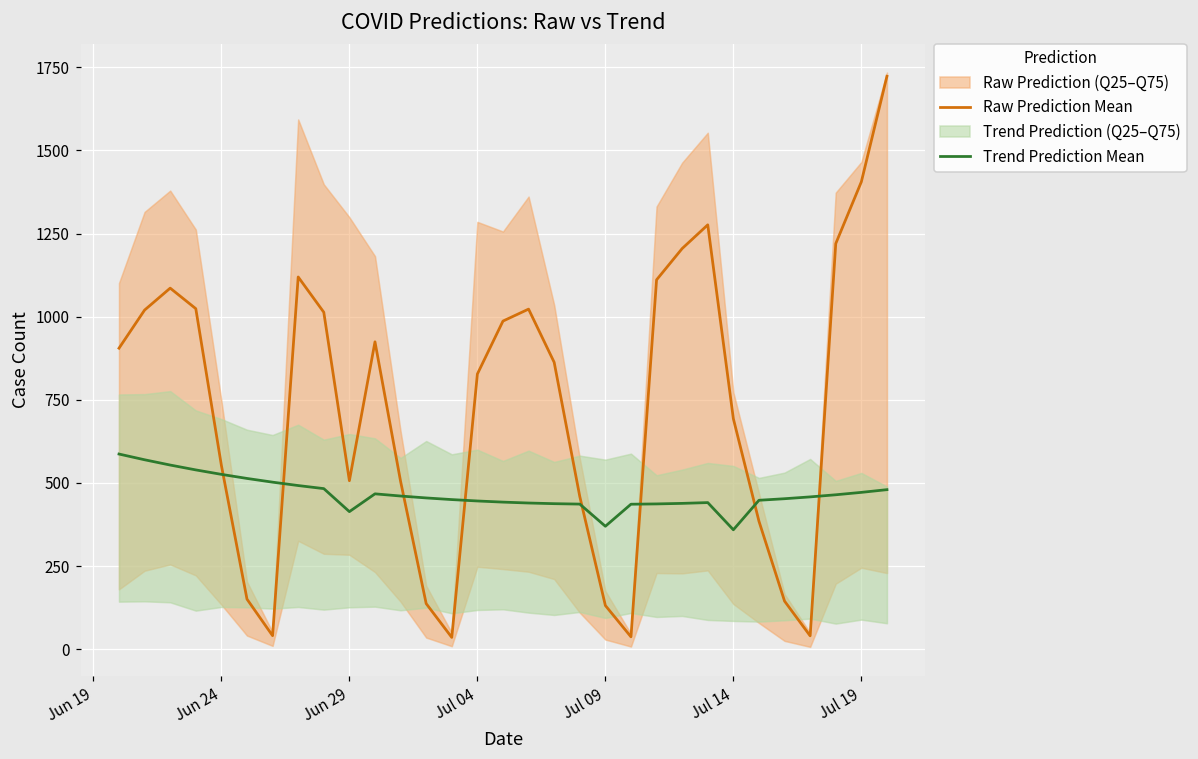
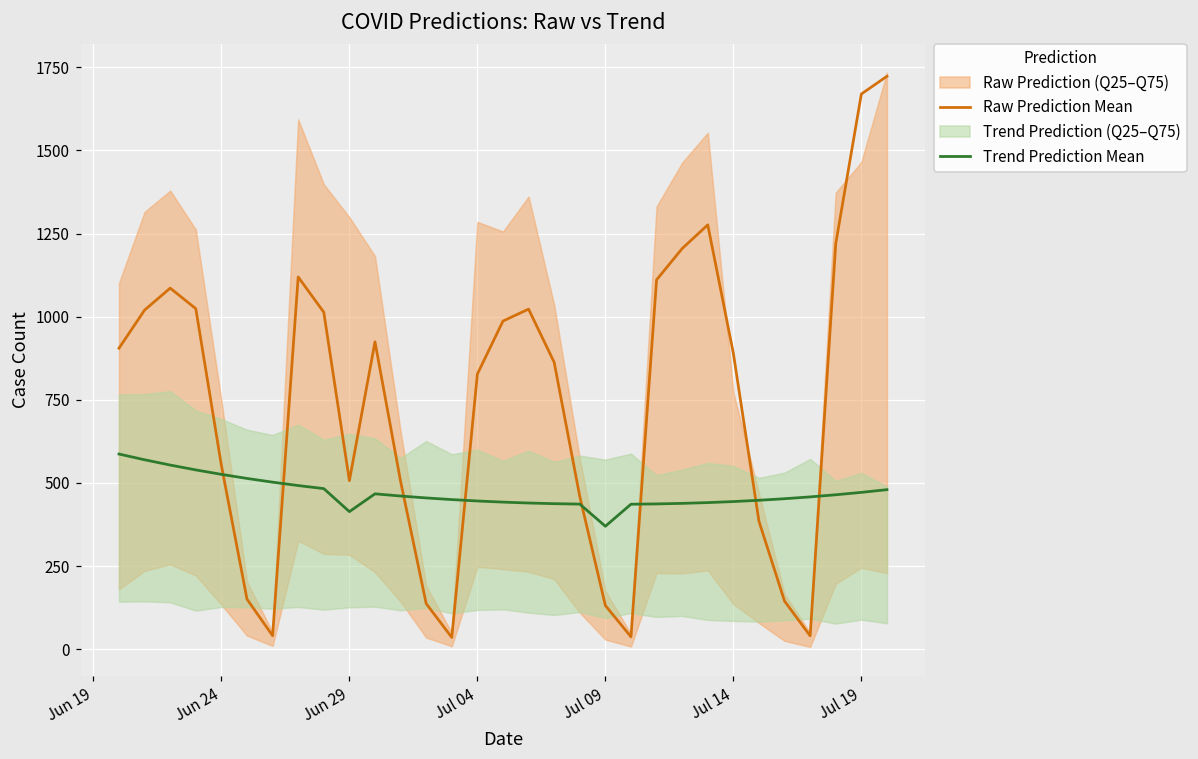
Raw Prediction Mean, Jul 14: 690 -> 890
Trend Prediction Mean, Jul 14: 360 -> 440
Raw Prediction Mean, Jul 19: 1410 -> 1670
